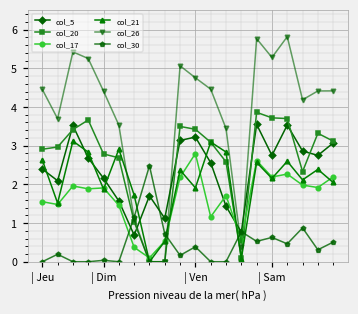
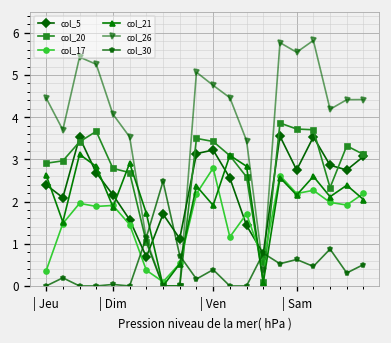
col_17, | Jeu: 1.6 -> 0.4
col_26, | Dim: 4.4 -> 4.1
col_26, | Sam: 5.3 -> 5.5
